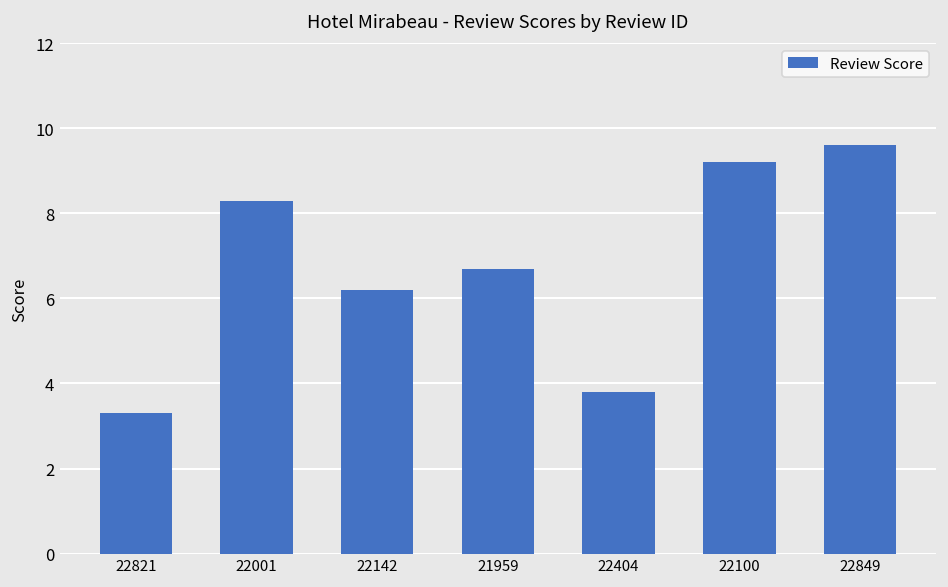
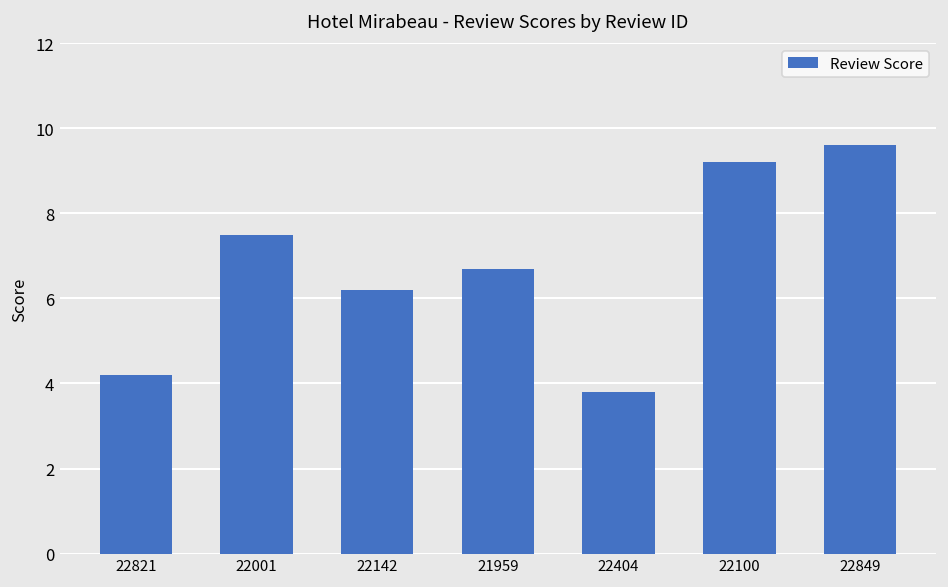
22821: 3.3 -> 4.2
22001: 8.3 -> 7.5
